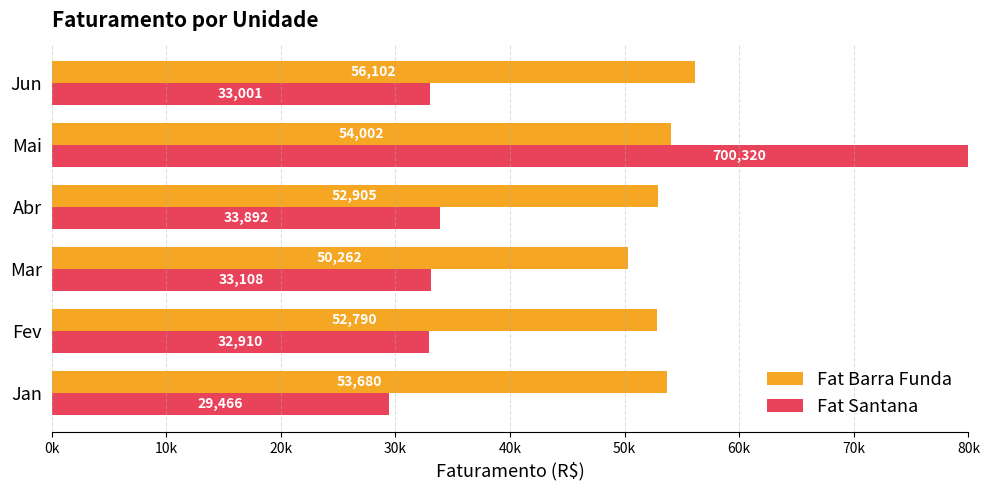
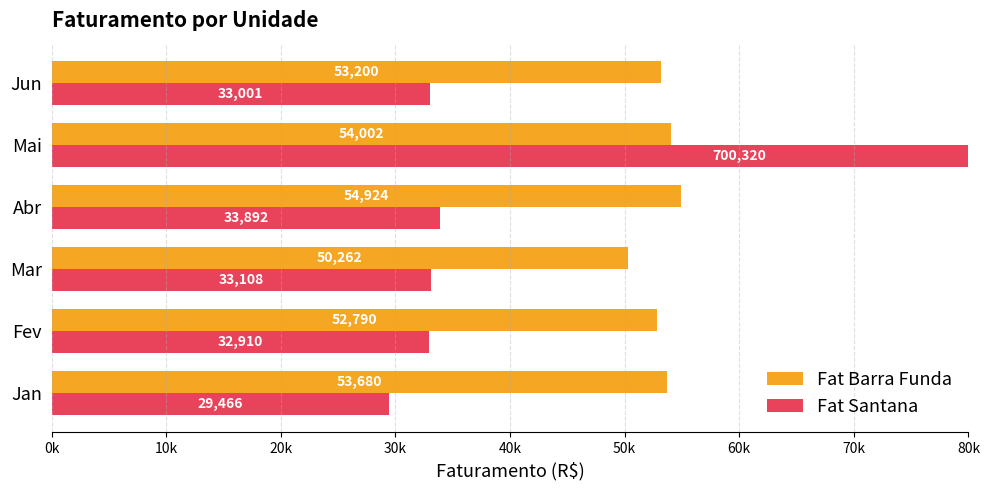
Fat Barra Funda, Jun: 56,102 -> 53,200
Fat Barra Funda, Abr: 52,905 -> 54,924
